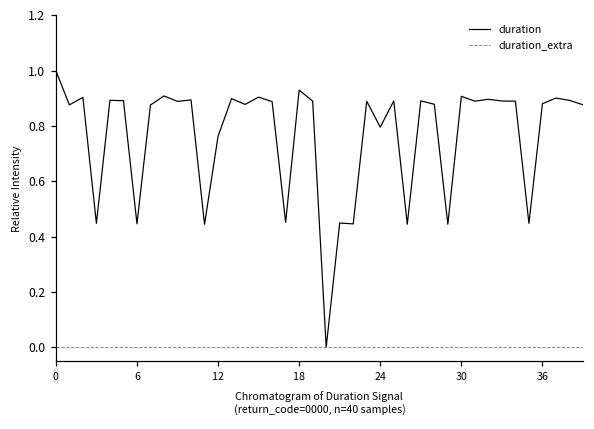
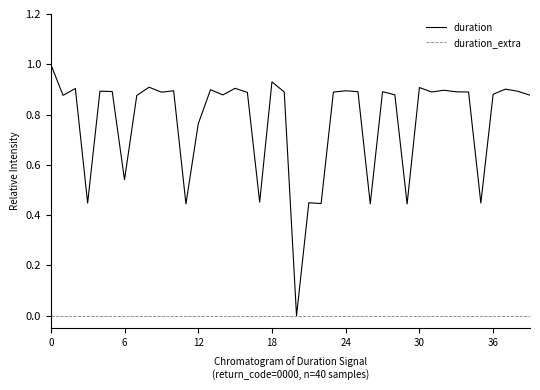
duration, 6: 0.45 -> 0.54
duration, 24: 0.80 -> 0.89
